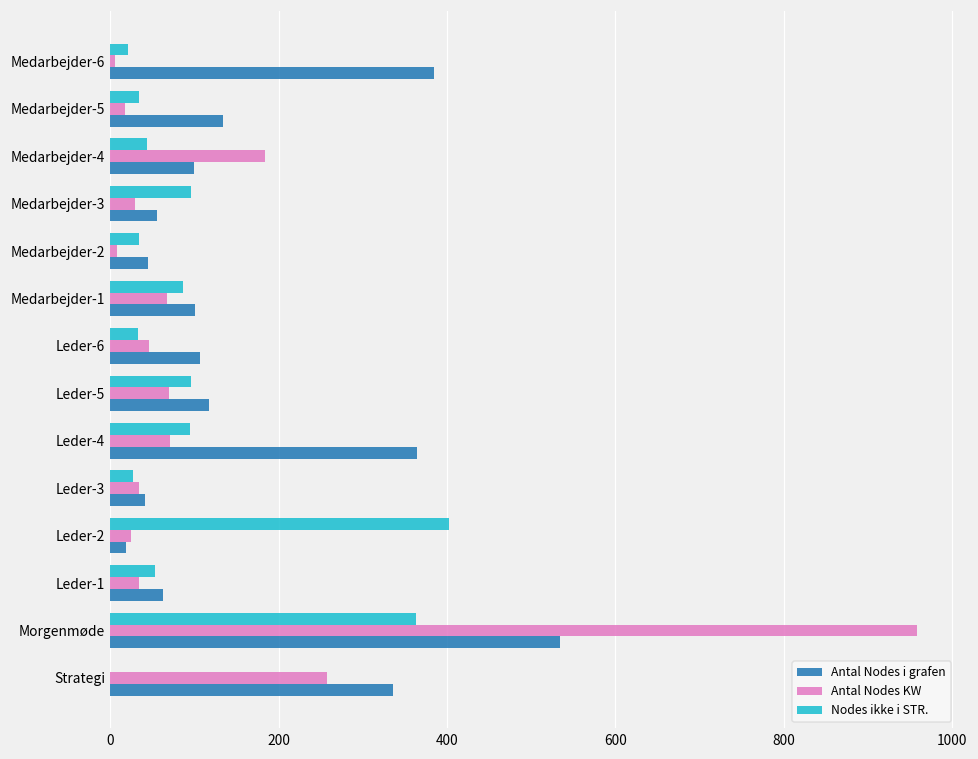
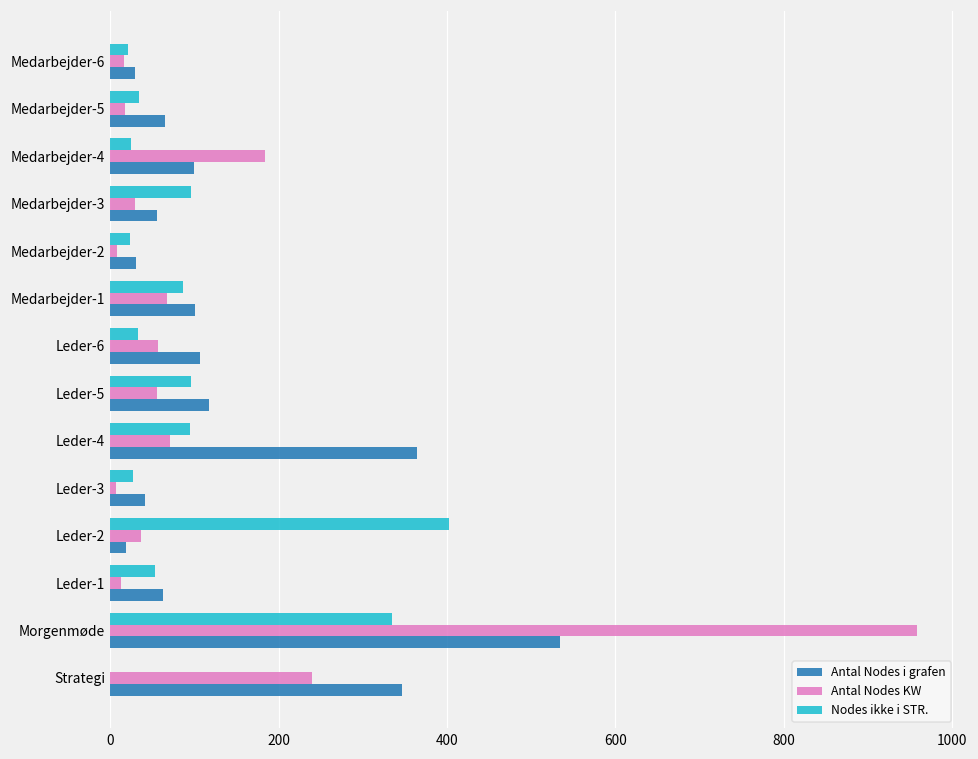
Antal Nodes KW, Medarbejder-6: 10 -> 20
Antal Nodes i grafen, Medarbejder-6: 380 -> 30
Antal Nodes i grafen, Medarbejder-5: 130 -> 70
Nodes ikke i STR., Medarbejder-4: 40 -> 20
Nodes ikke i STR., Medarbejder-2: 30 -> 20
Antal Nodes i grafen, Medarbejder-2: 50 -> 30
Antal Nodes KW, Leder-6: 50 -> 60
Antal Nodes KW, Leder-5: 70 -> 60
Antal Nodes KW, Leder-3: 30 -> 10
Antal Nodes KW, Leder-2: 30 -> 40
Antal Nodes KW, Leder-1: 30 -> 10
Nodes ikke i STR., Morgenmøde: 360 -> 330
Antal Nodes KW, Strategi: 260 -> 240
Antal Nodes i grafen, Strategi: 340 -> 350
